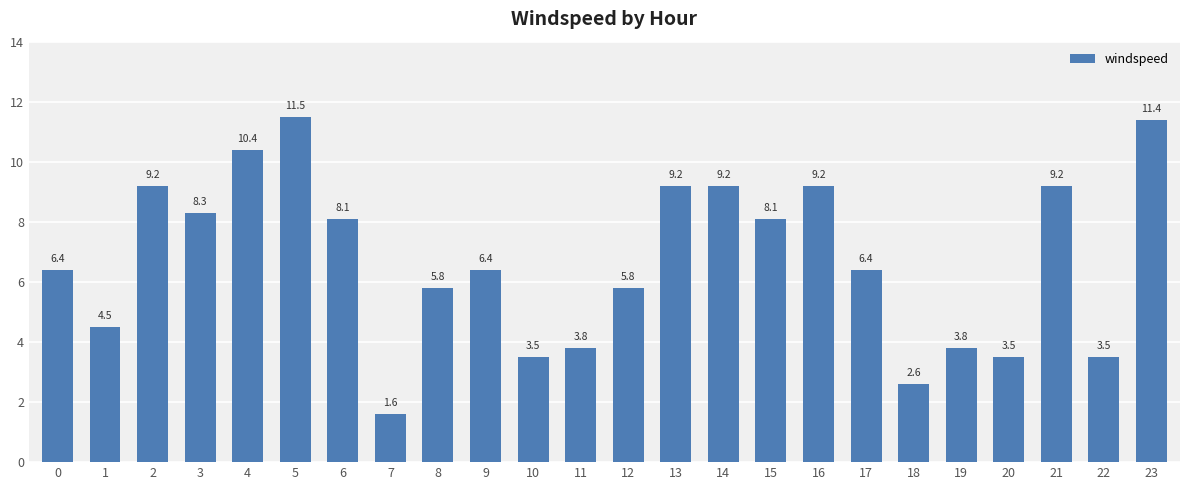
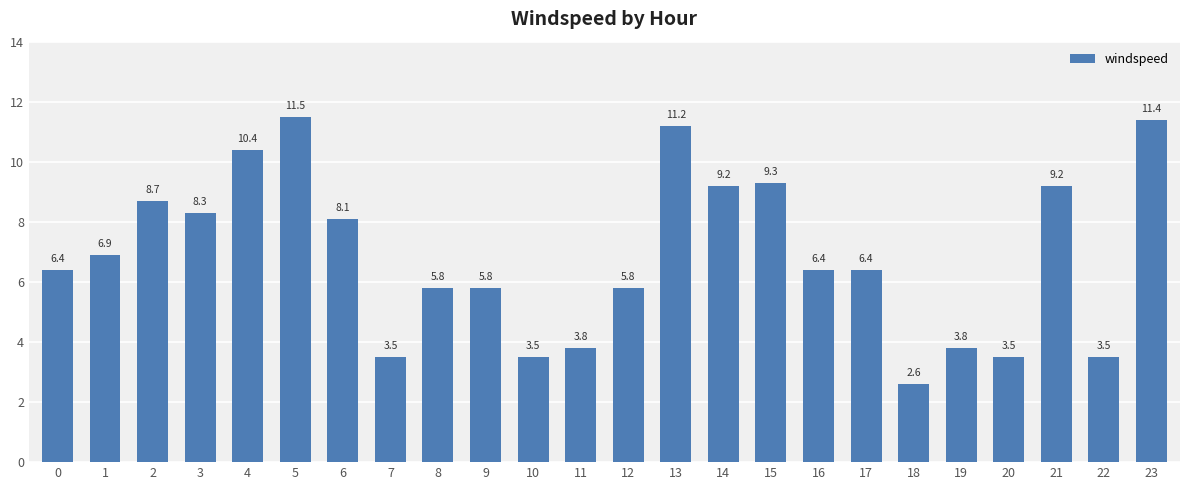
1: 4.5 -> 6.9
2: 9.2 -> 8.7
7: 1.6 -> 3.5
9: 6.4 -> 5.8
13: 9.2 -> 11.2
15: 8.1 -> 9.3
16: 9.2 -> 6.4
